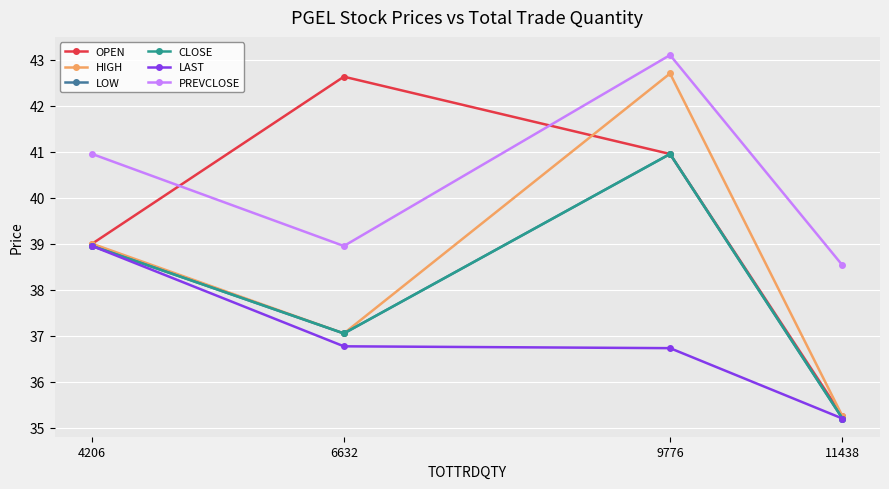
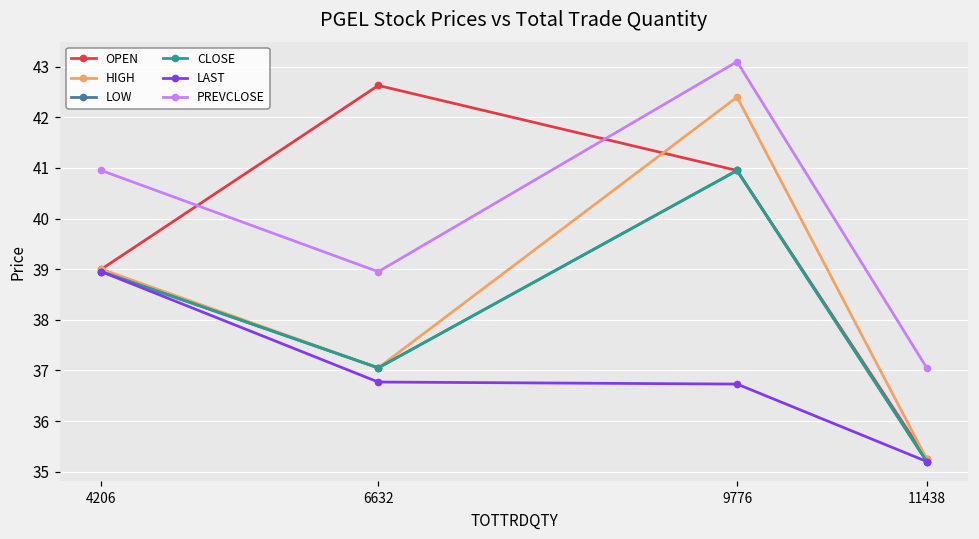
HIGH, 9776: 42.7 -> 42.4
PREVCLOSE, 11438: 38.5 -> 37.1
